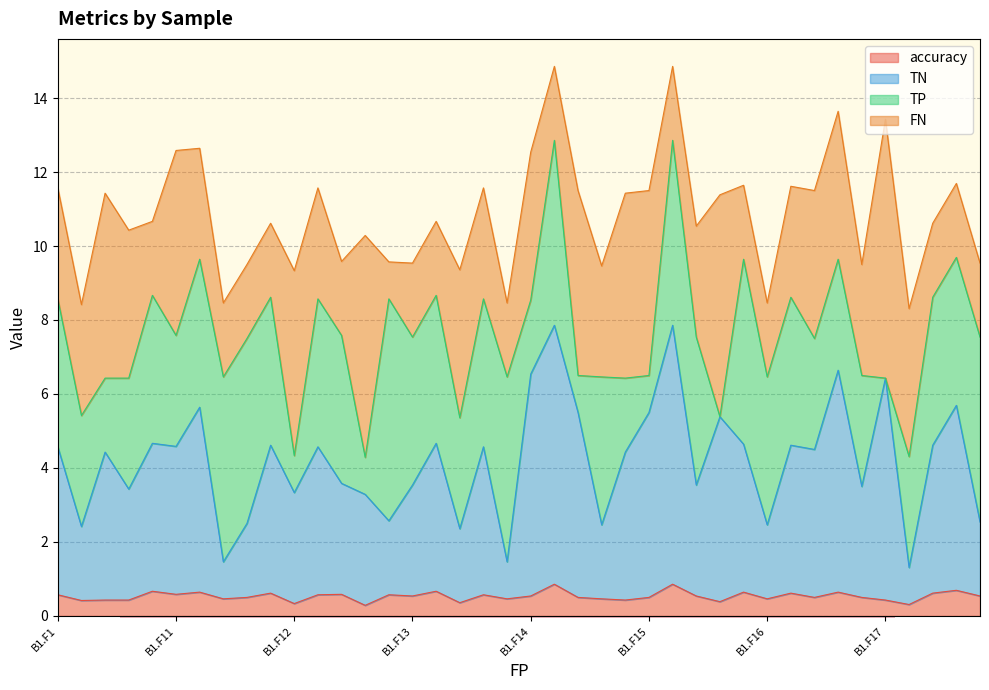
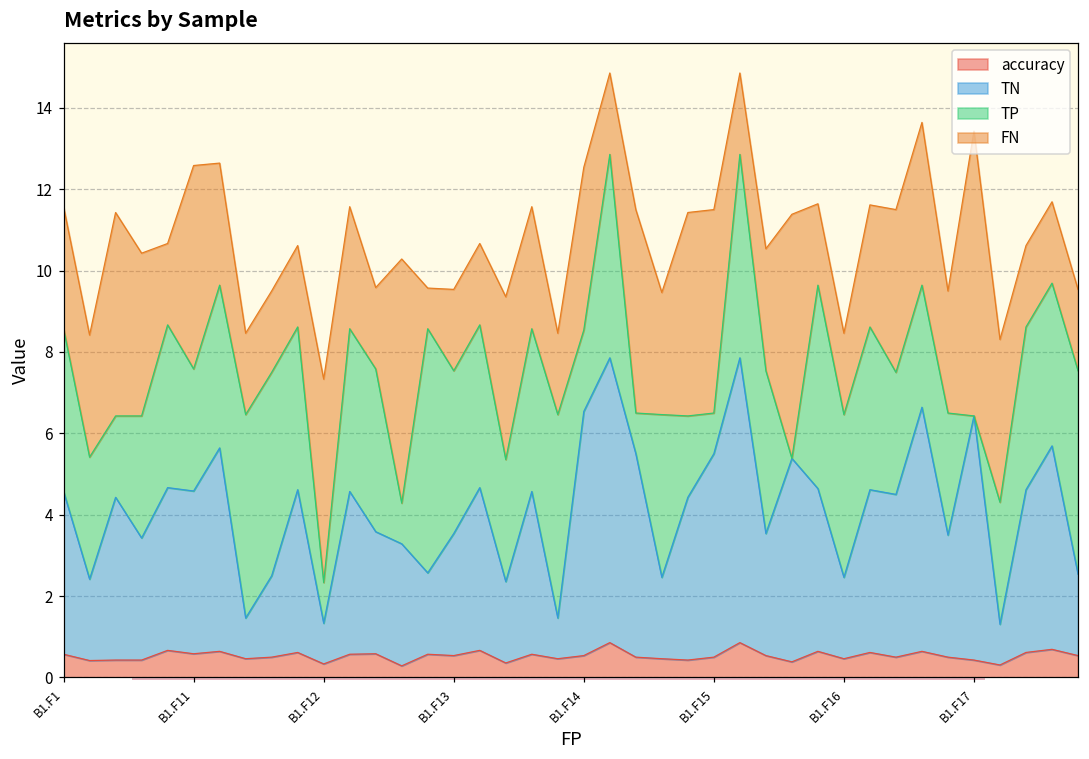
TN, B1.F12: 3 -> 1
